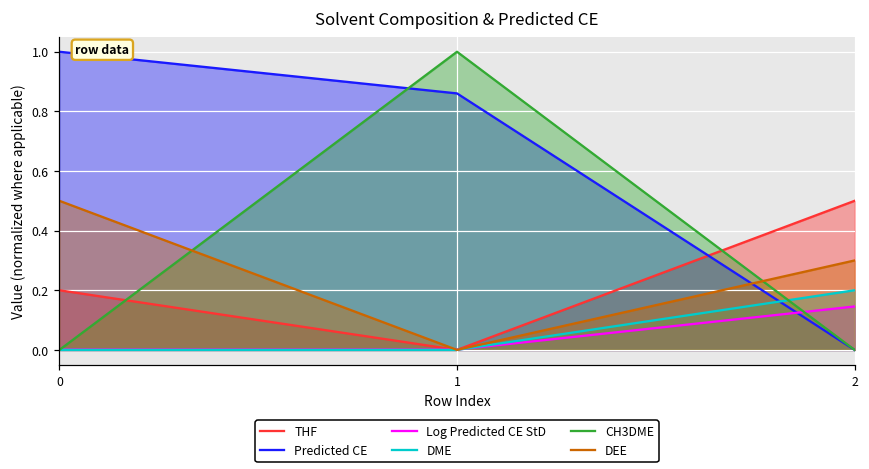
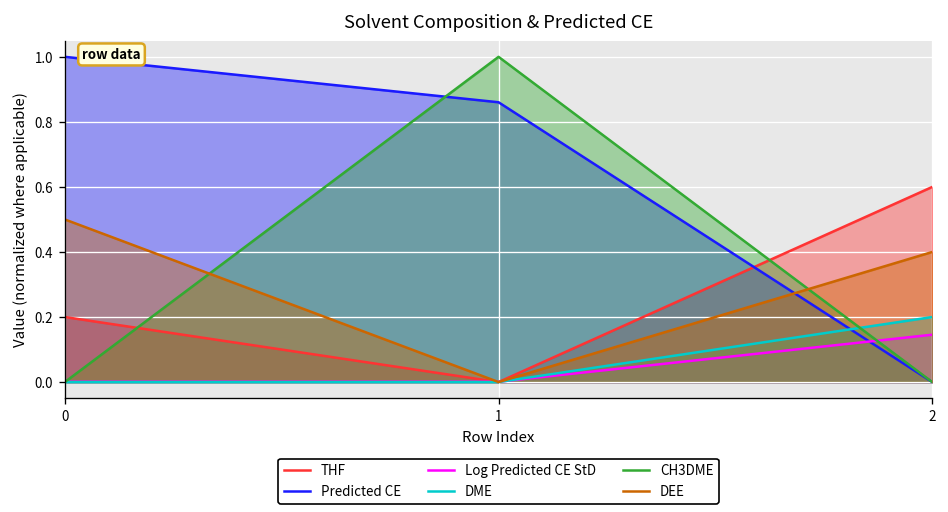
THF, 2: 0.5 -> 0.6
DEE, 2: 0.3 -> 0.4
